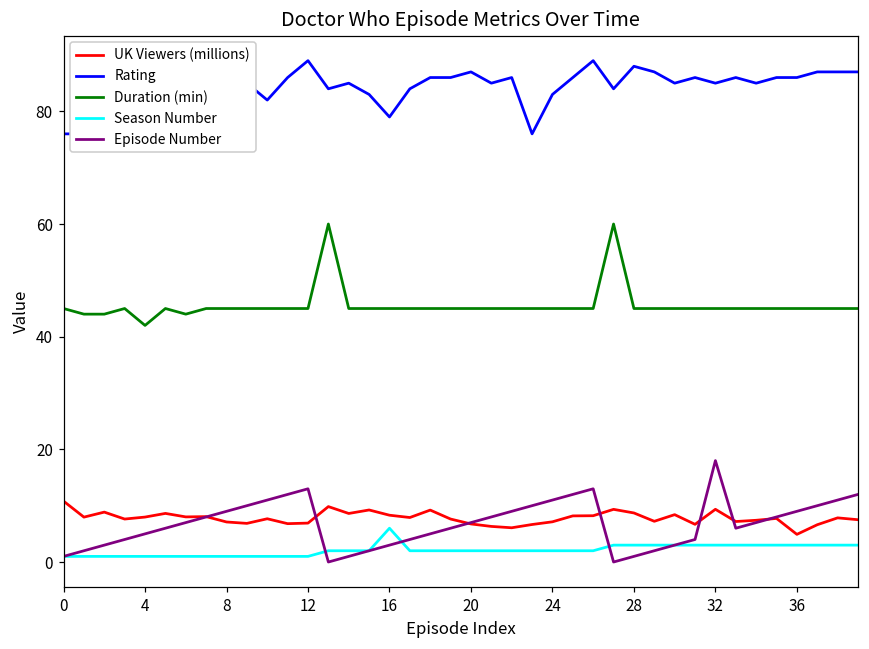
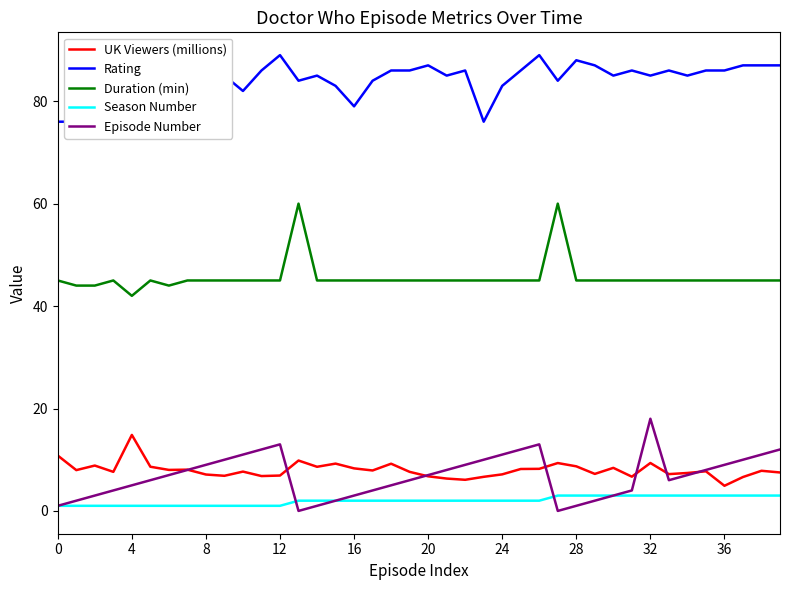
UK Viewers (millions), 4: 8 -> 15
Season Number, 16: 6 -> 2
